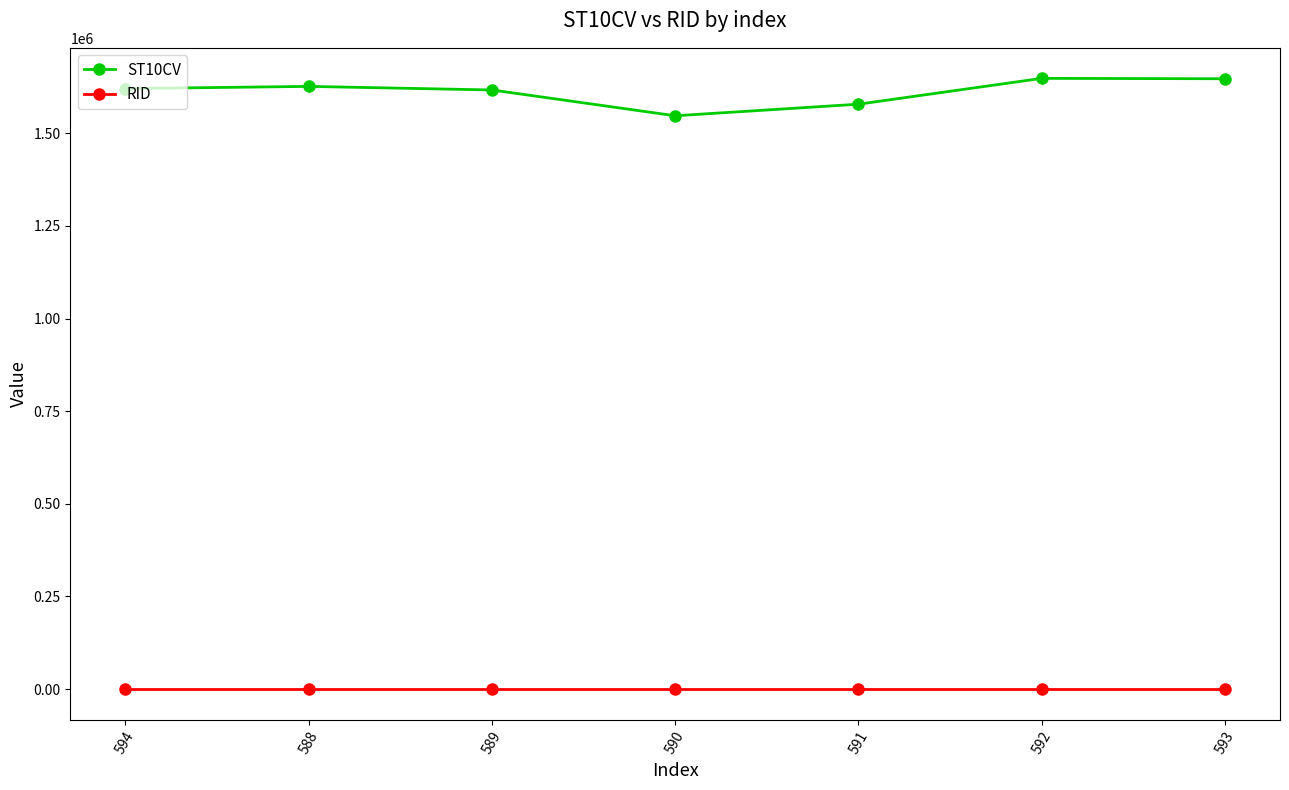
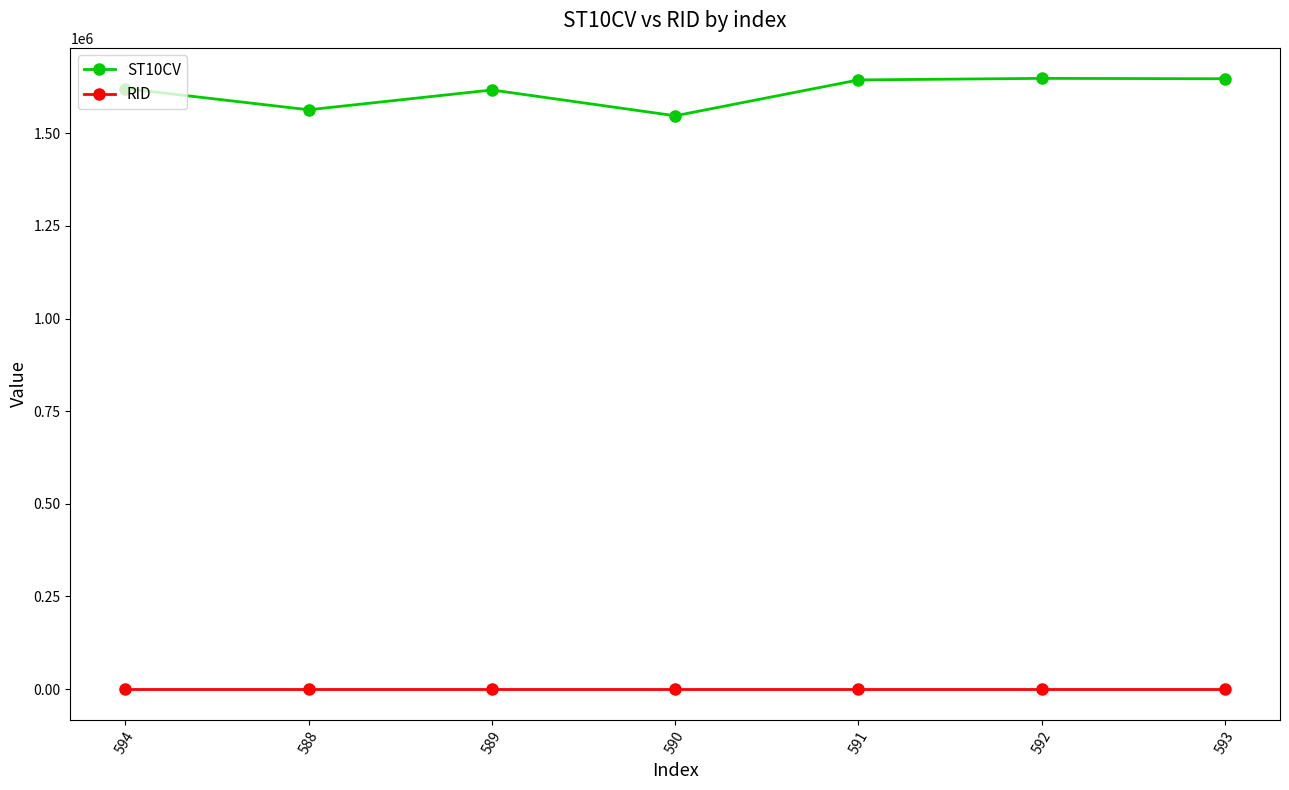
ST10CV, 588: 1630000 -> 1560000
ST10CV, 591: 1580000 -> 1640000
